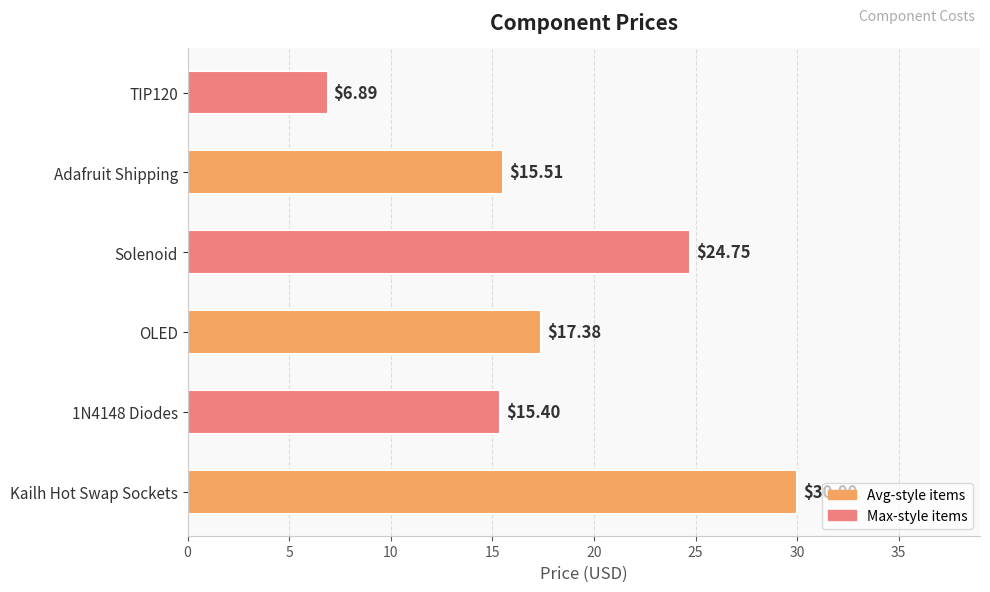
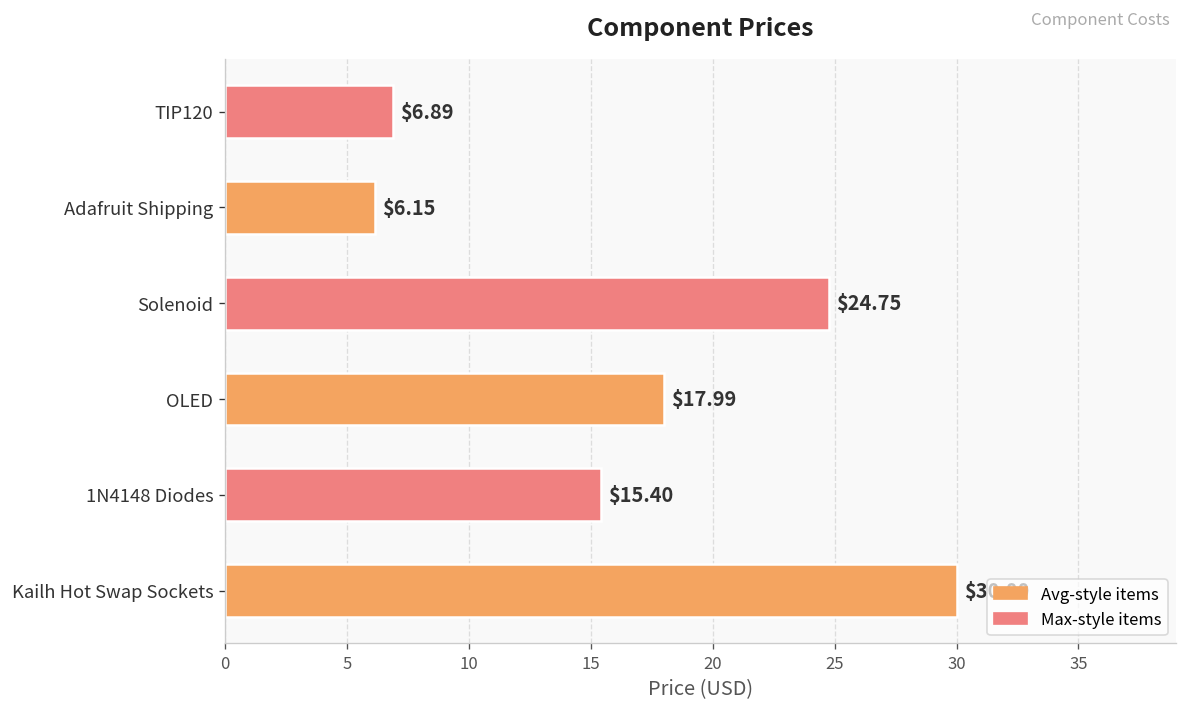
Adafruit Shipping: $15.51 -> $6.15
OLED: $17.38 -> $17.99
